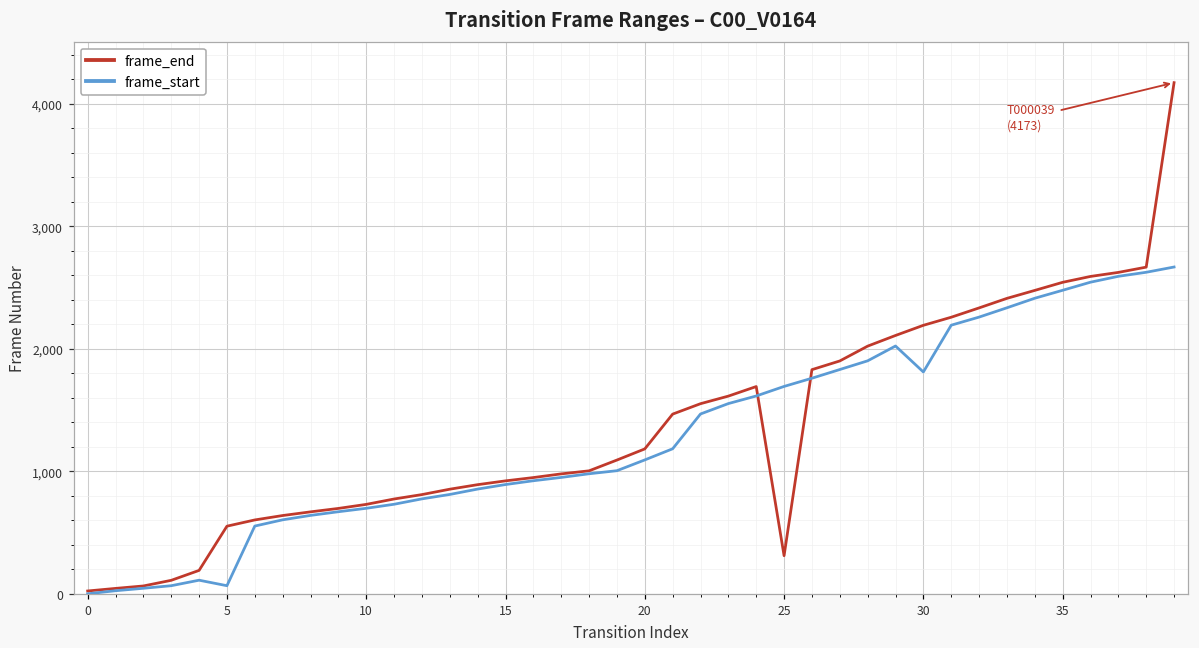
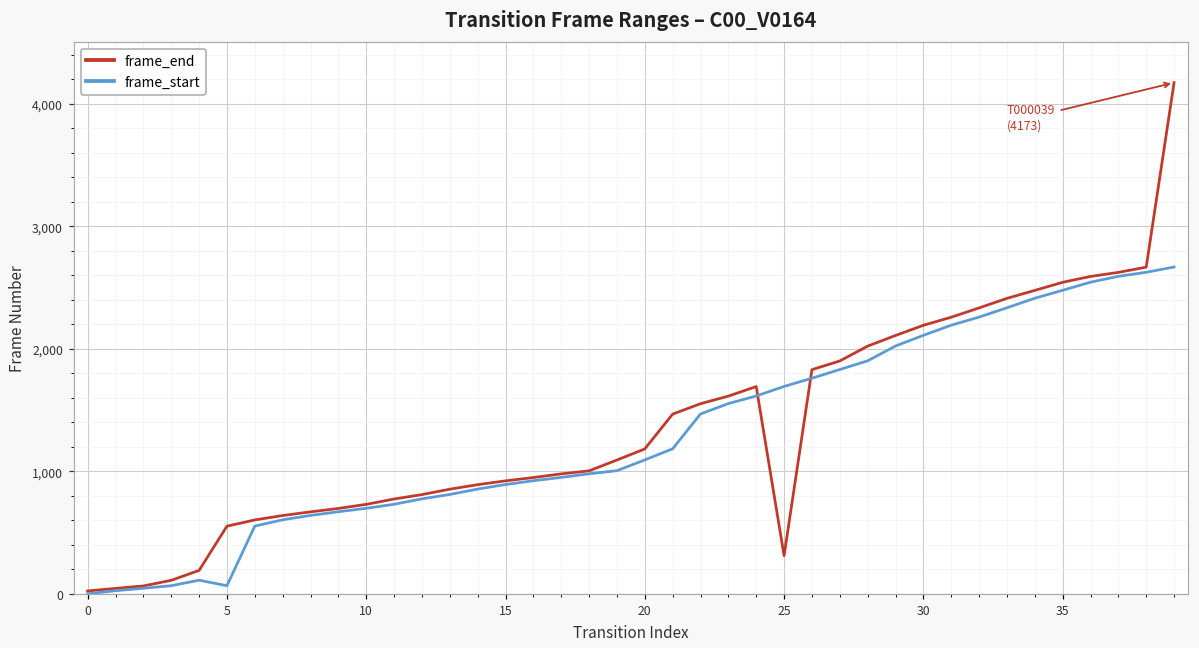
frame_start, 30: 1,810 -> 2,110
